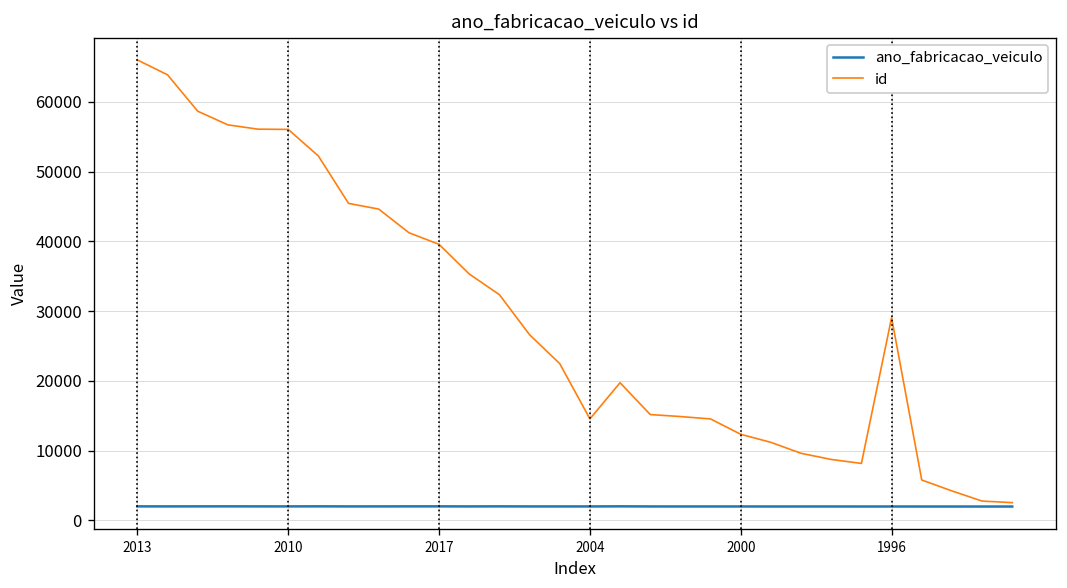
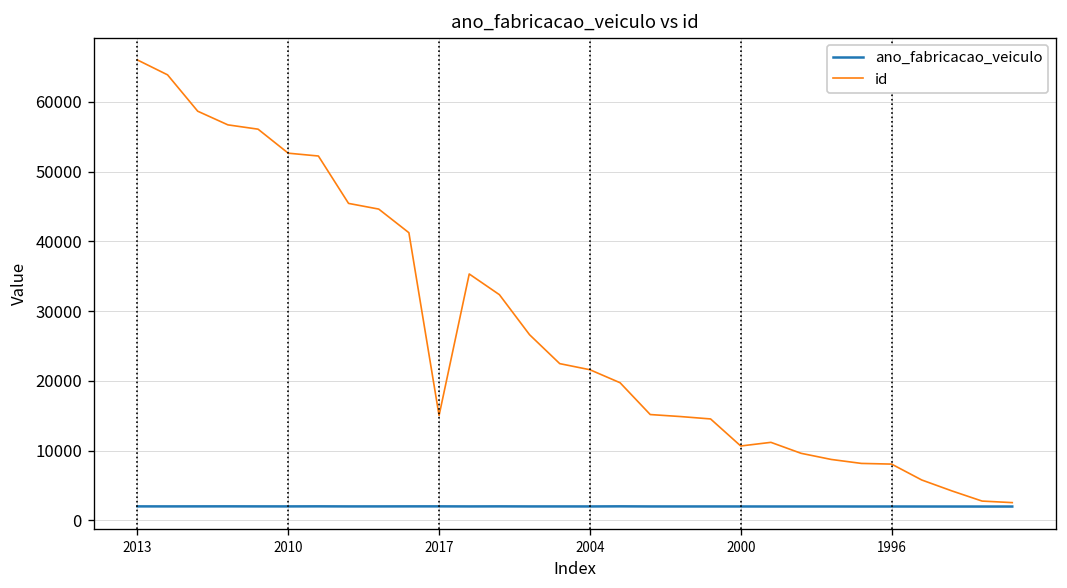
id, 2010: 56000 -> 53000
id, 2017: 40000 -> 15000
id, 2004: 15000 -> 22000
id, 2000: 12000 -> 11000
id, 1996: 29000 -> 8000
